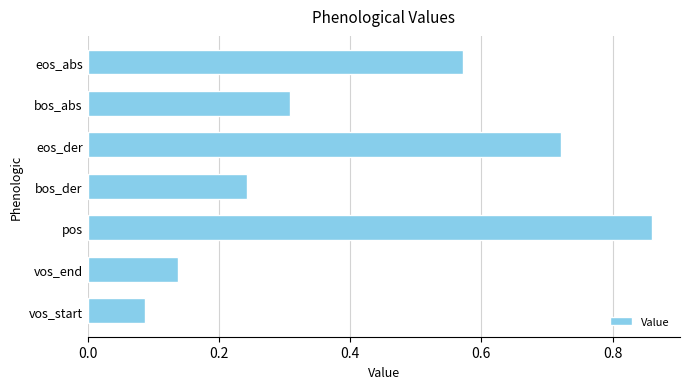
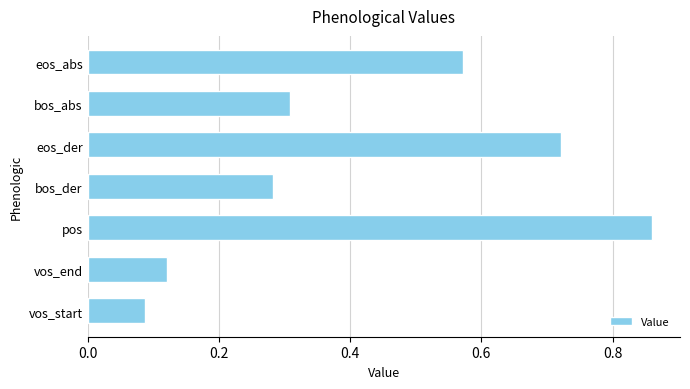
bos_der: 0.24 -> 0.28
vos_end: 0.14 -> 0.12
